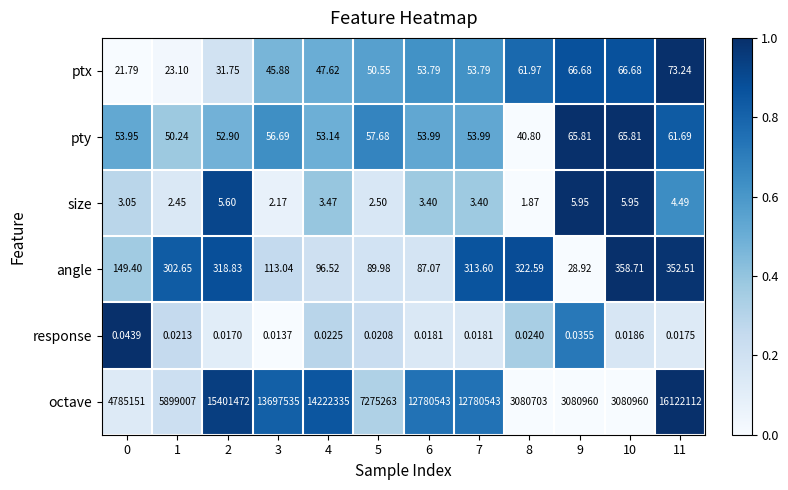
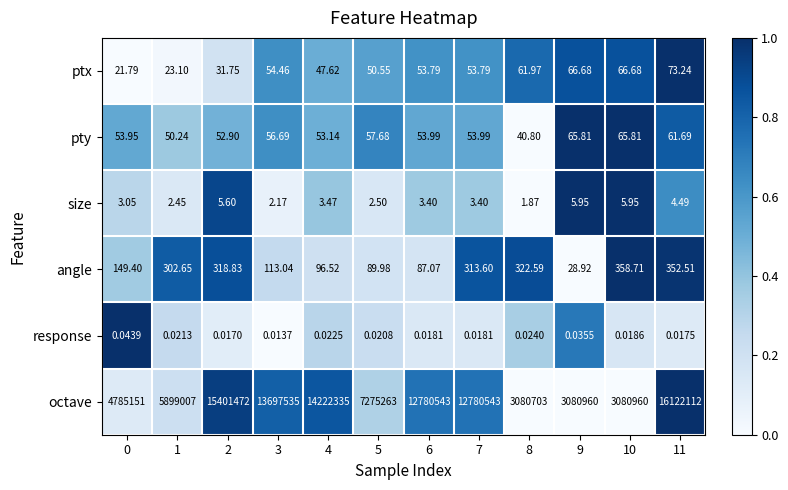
ptx, 3: 45.88 -> 54.46
